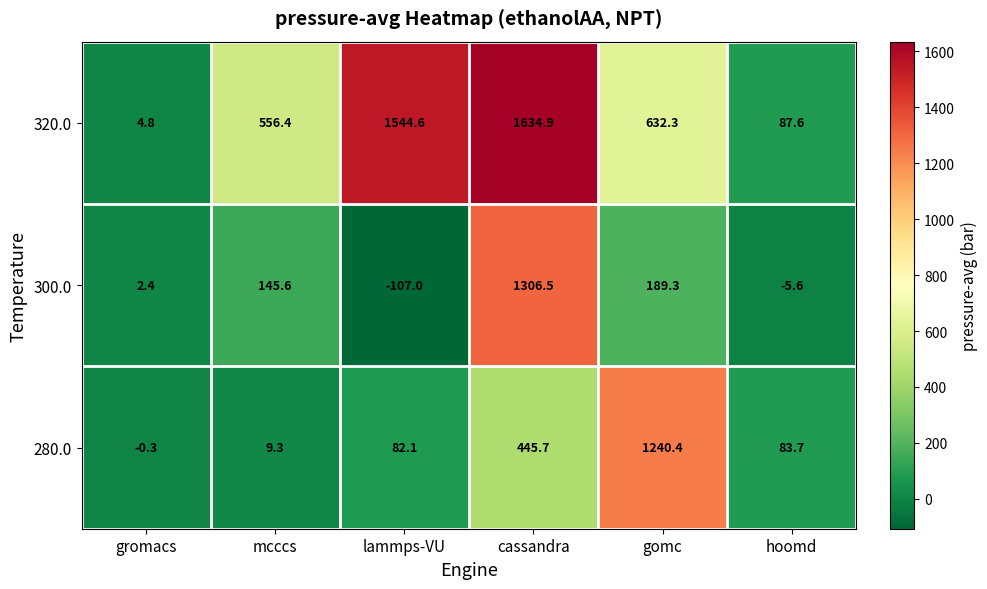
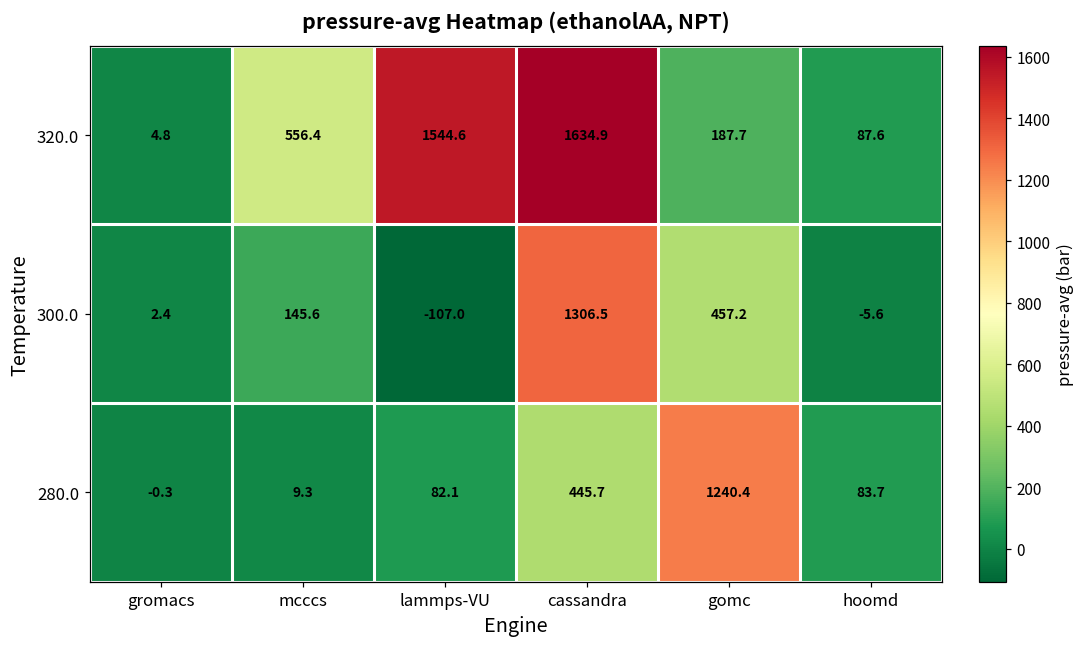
320.0, gomc: 632.3 -> 187.7
300.0, gomc: 189.3 -> 457.2
